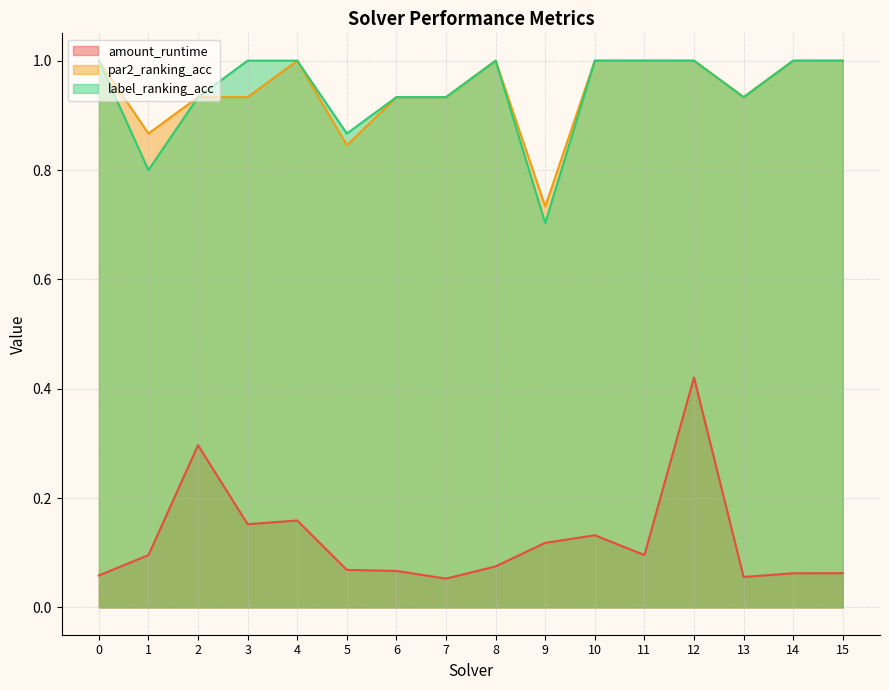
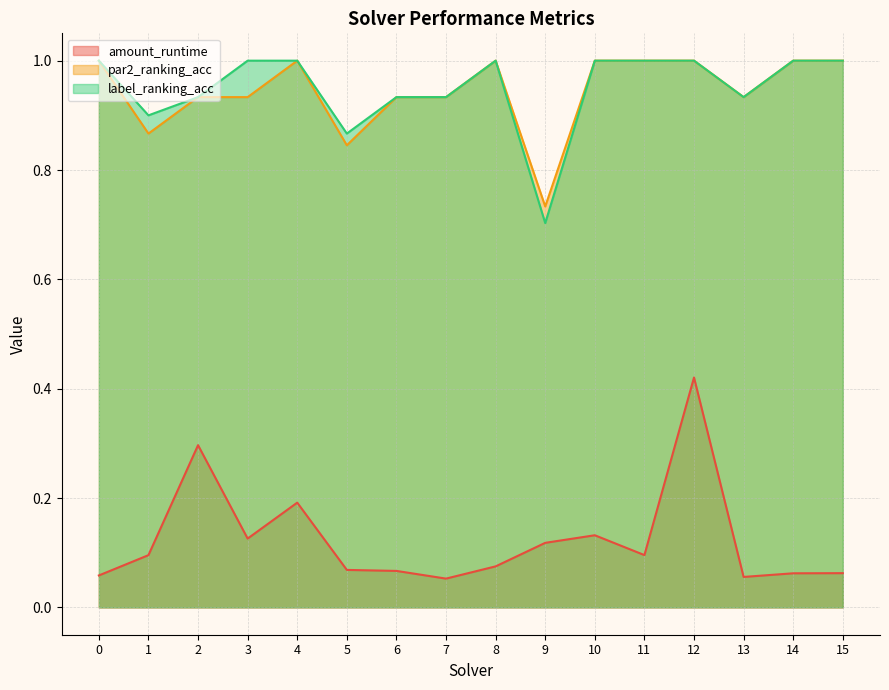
label_ranking_acc, 1: 0.8 -> 0.9
amount_runtime, 3: 0.15 -> 0.13
amount_runtime, 4: 0.16 -> 0.19
